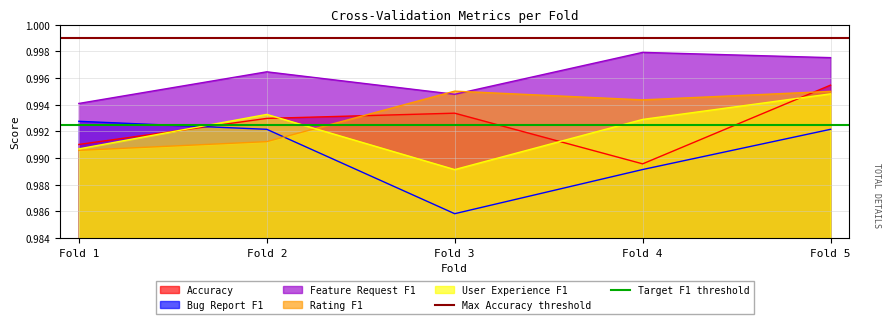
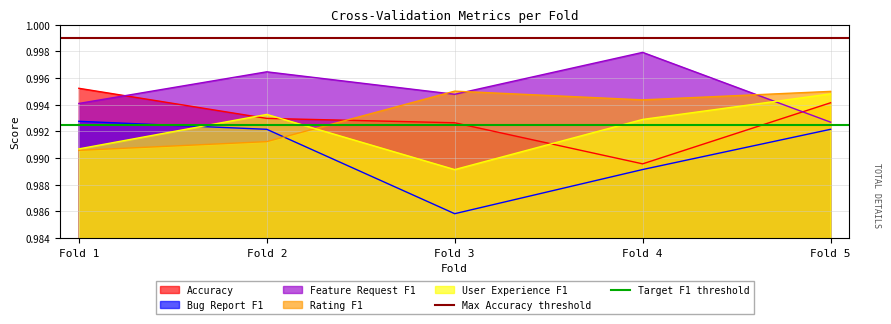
Accuracy, Fold 1: 0.9910 -> 0.9952
Accuracy, Fold 3: 0.9934 -> 0.9926
Accuracy, Fold 5: 0.9955 -> 0.9941
Feature Request F1, Fold 5: 0.9975 -> 0.9927
